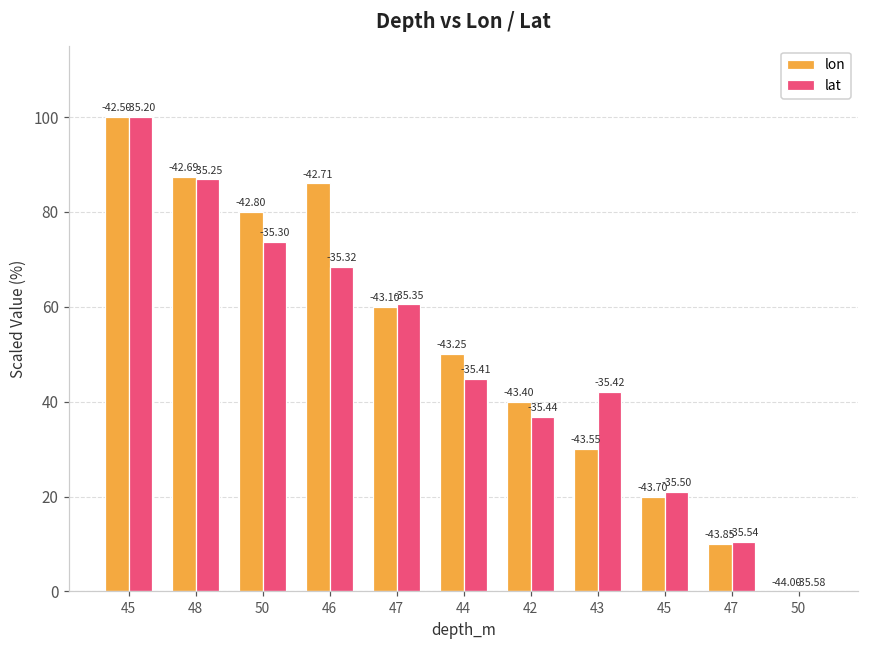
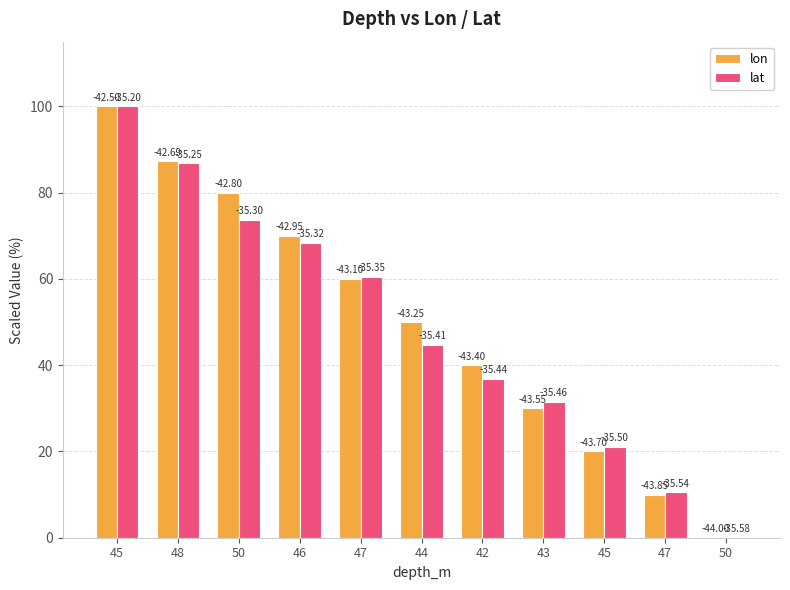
lon, 46: -42.71 -> -42.95
lat, 43: -35.42 -> -35.46
